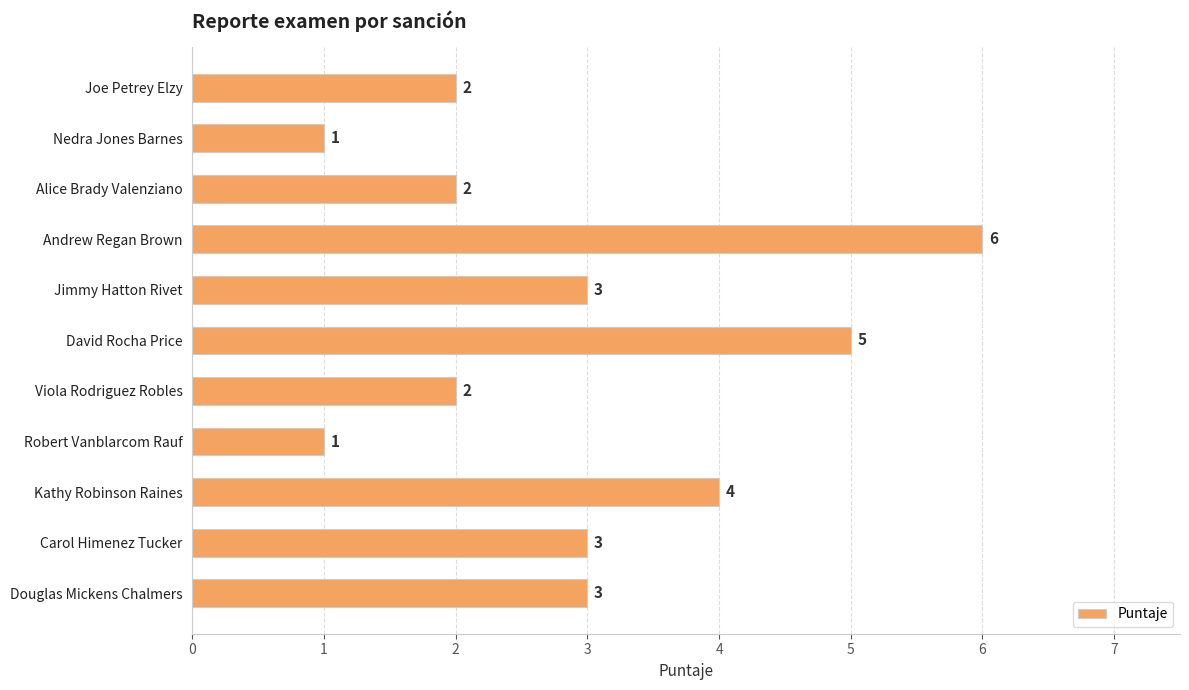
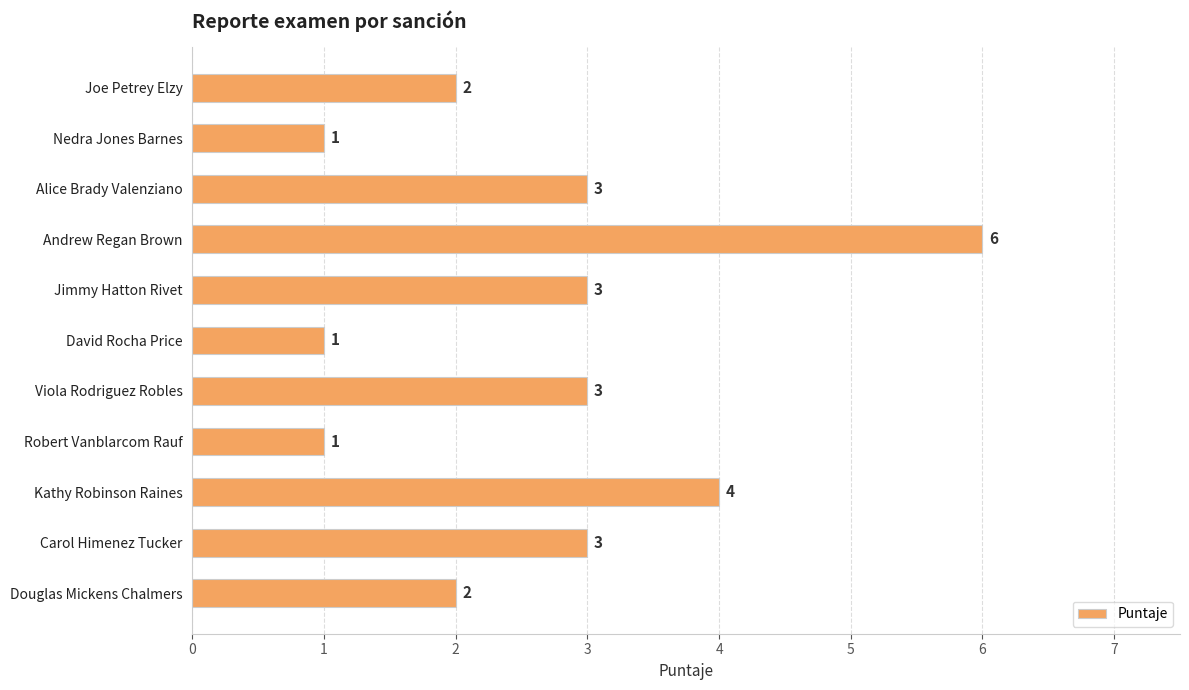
Alice Brady Valenziano: 2 -> 3
David Rocha Price: 5 -> 1
Viola Rodriguez Robles: 2 -> 3
Douglas Mickens Chalmers: 3 -> 2
